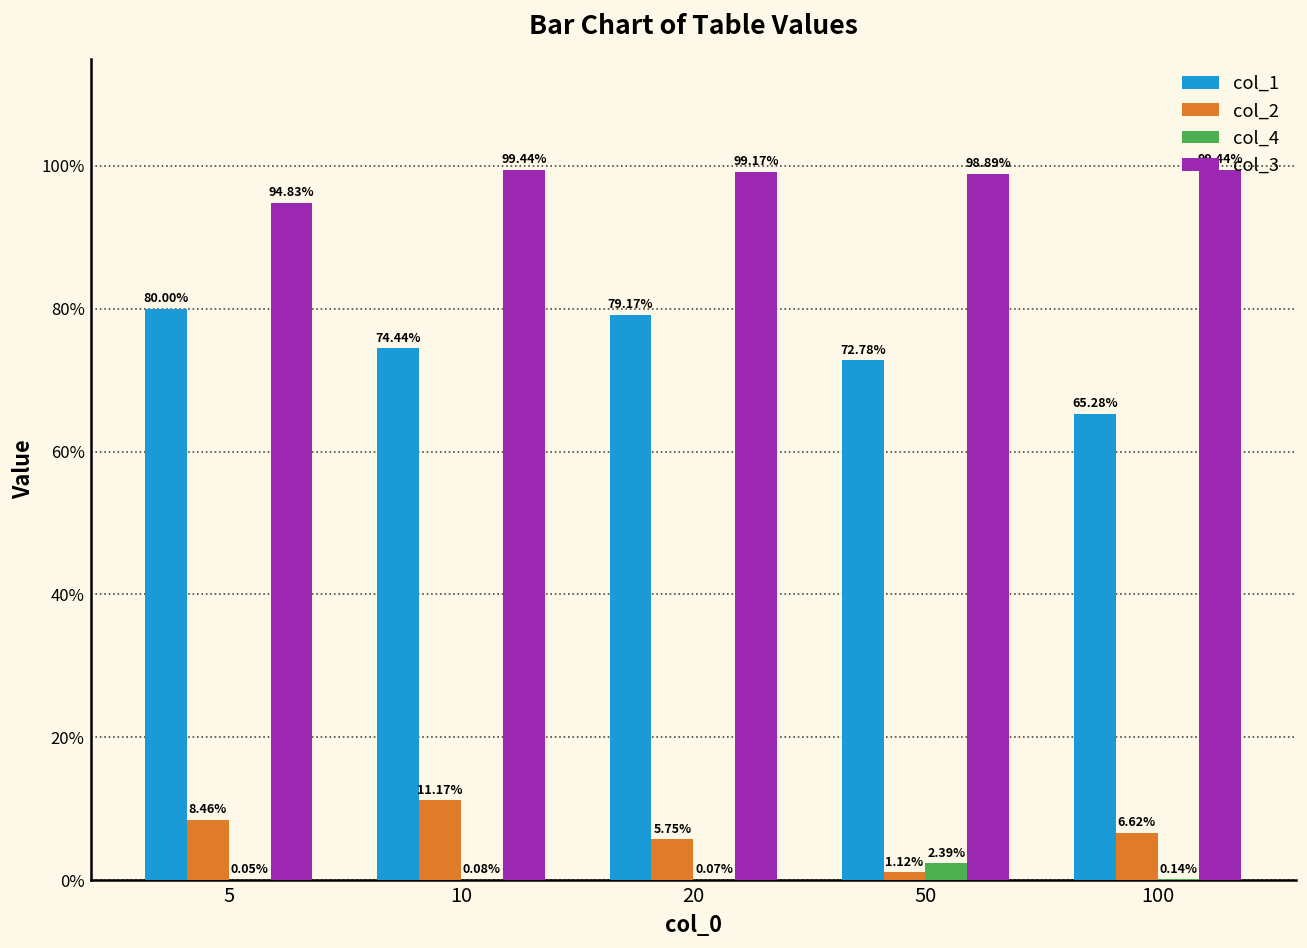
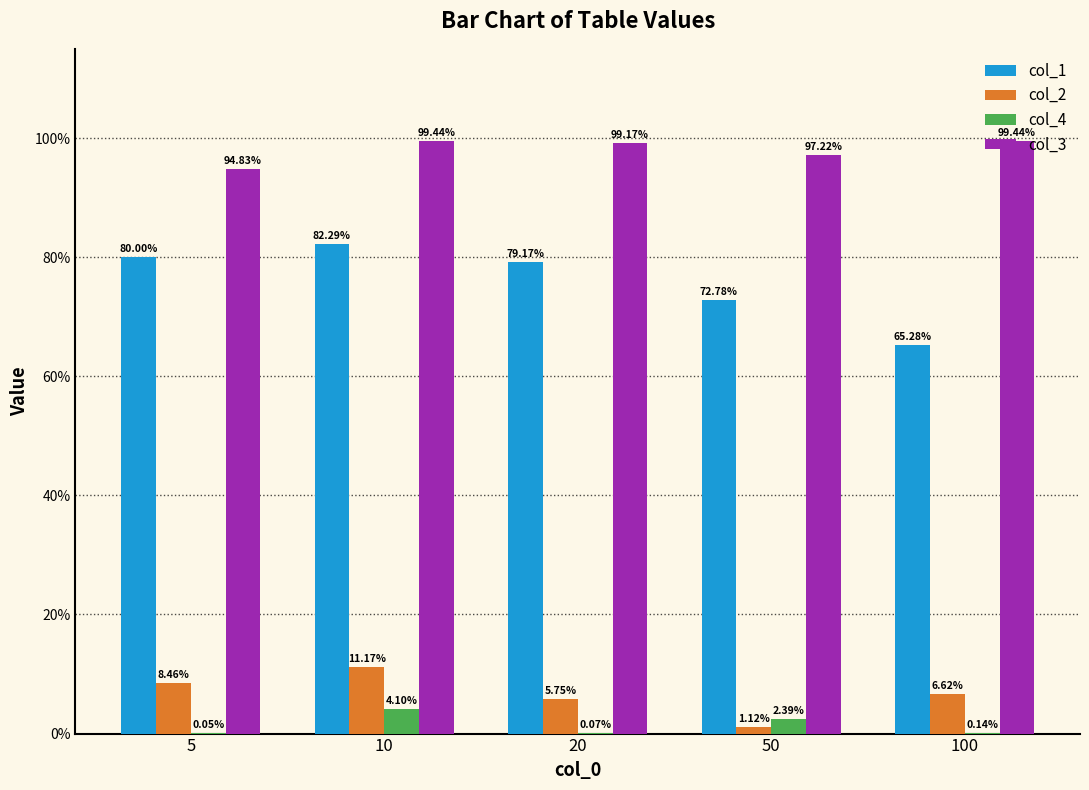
col_1, 10: 74.44% -> 82.29%
col_4, 10: 0.08% -> 4.10%
col_3, 50: 98.89% -> 97.22%
